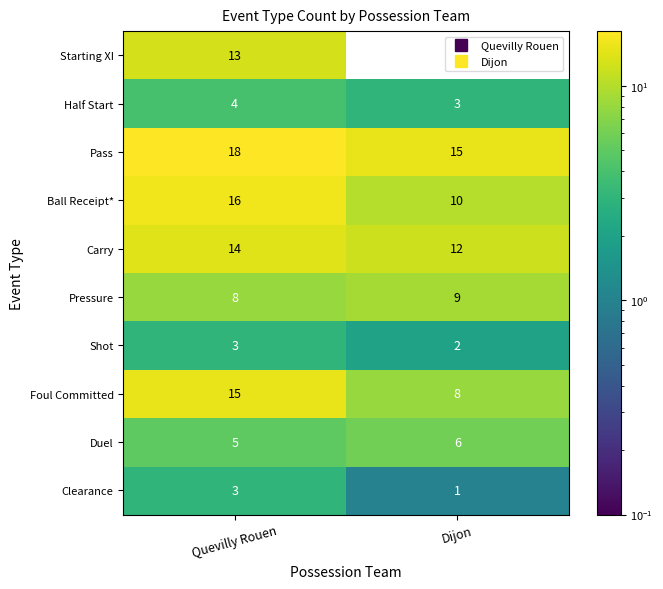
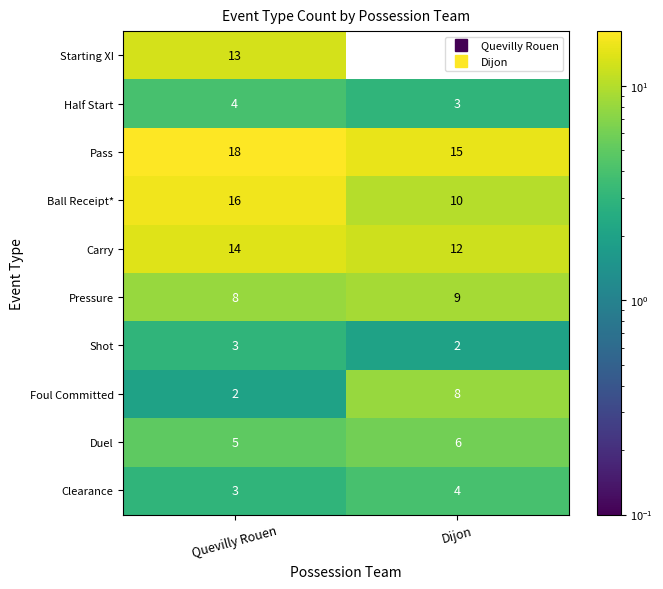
Foul Committed, Quevilly Rouen: 15 -> 2
Clearance, Dijon: 1 -> 4
